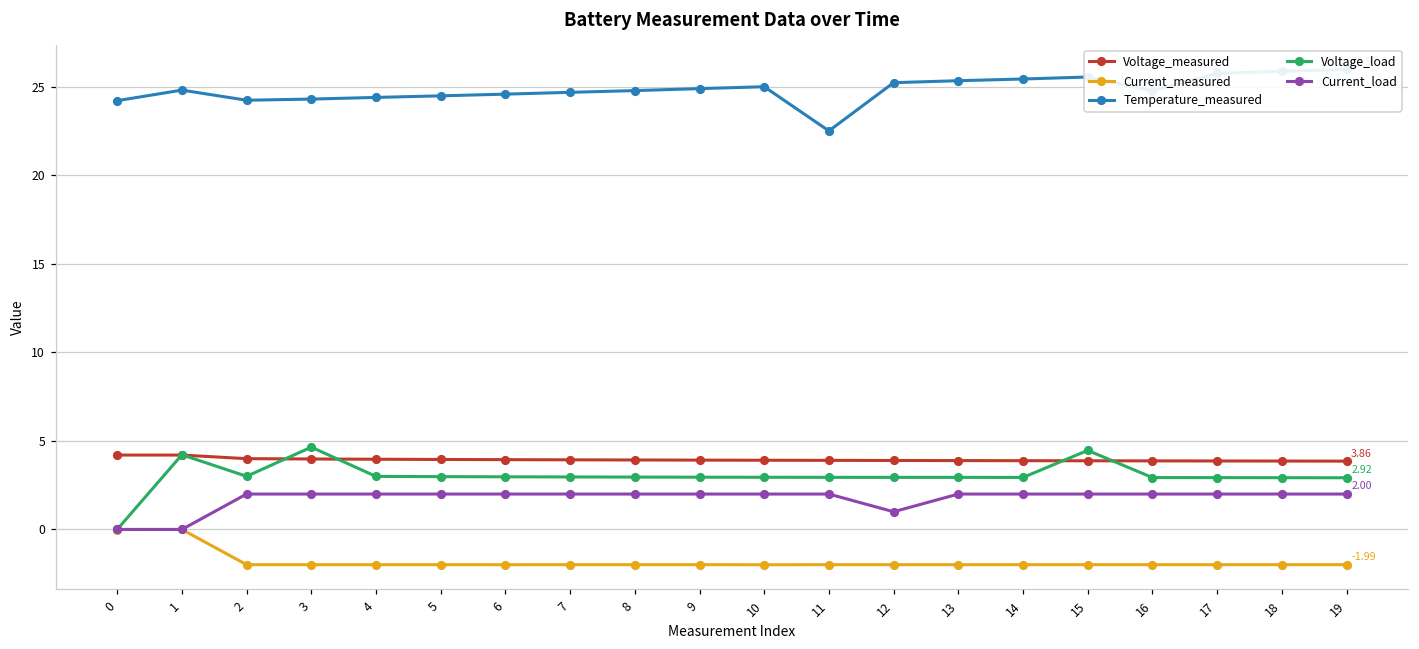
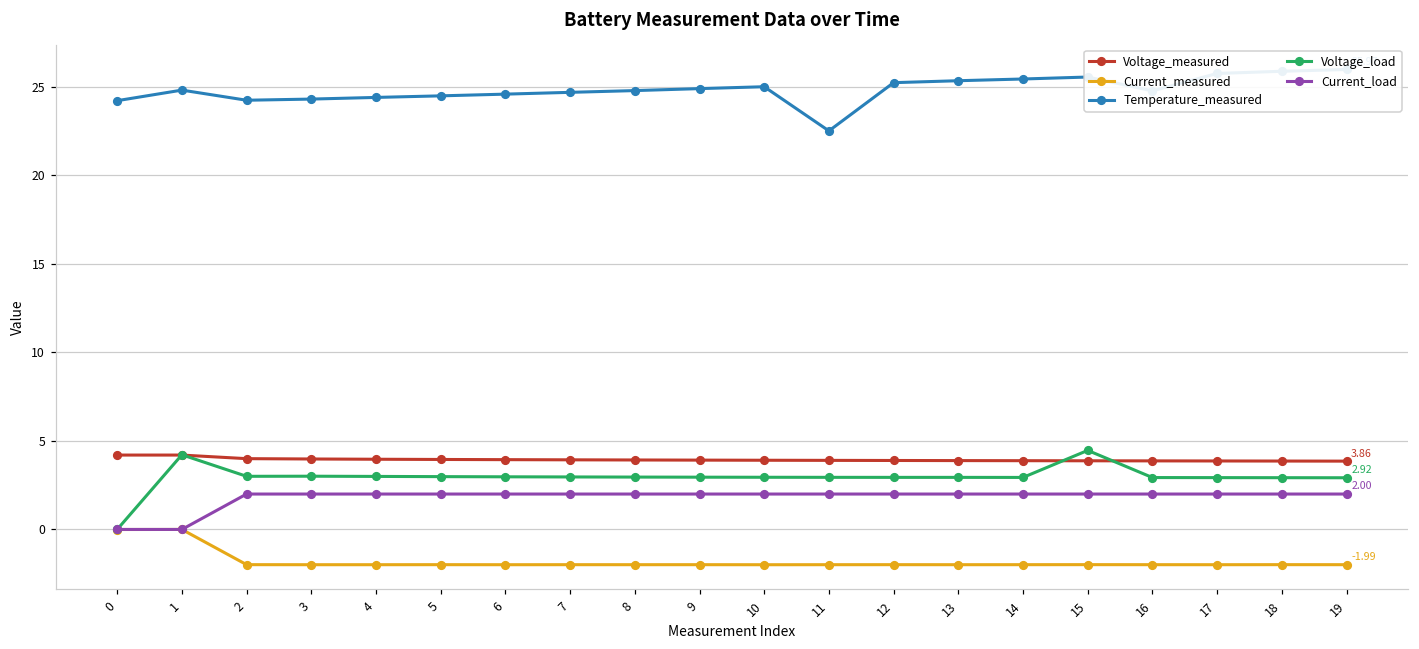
Voltage_load, 3: 4.6 -> 3.0
Current_load, 12: 1 -> 2
